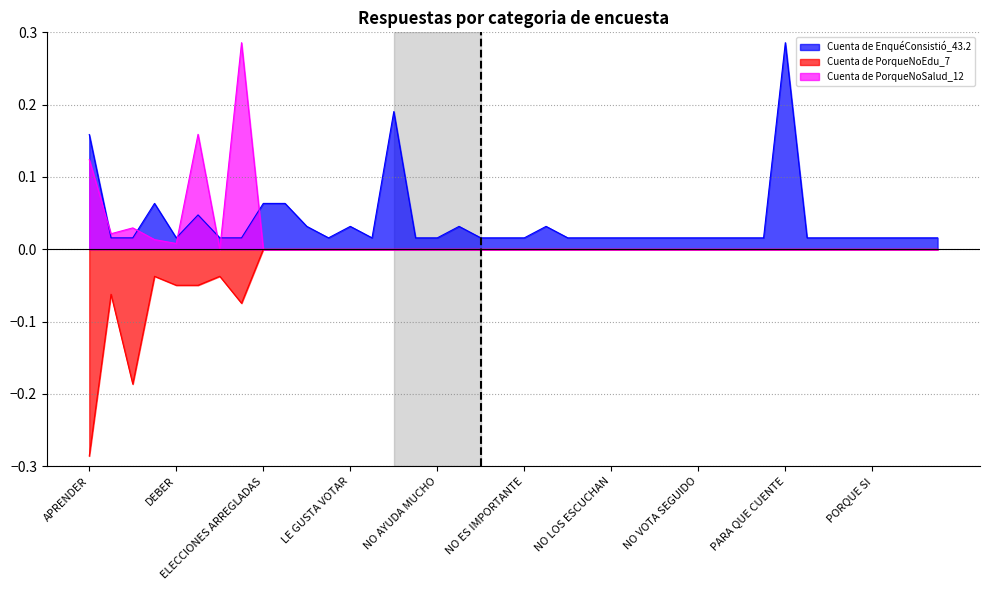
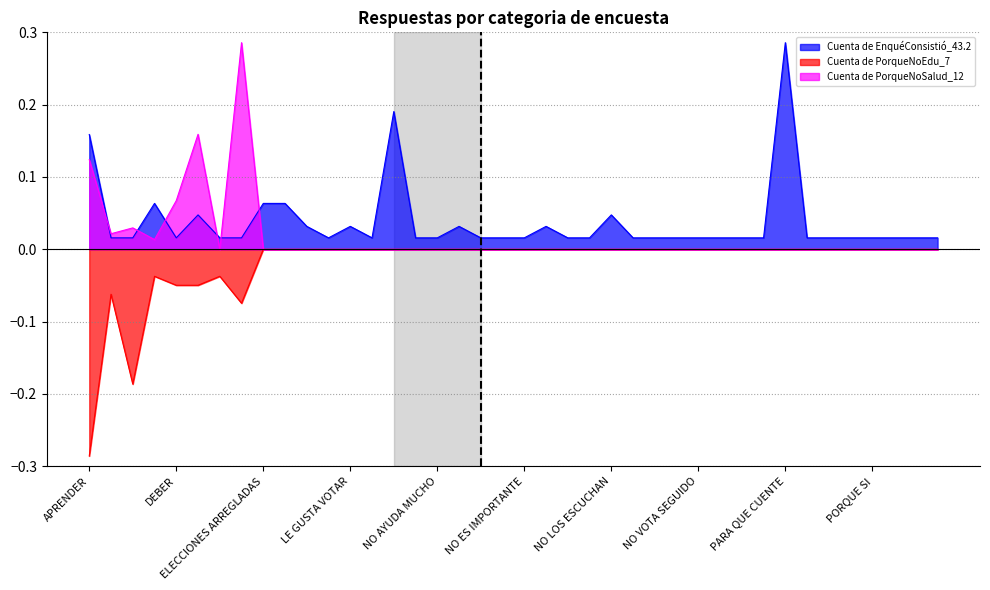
Cuenta de PorqueNoSalud_12, DEBER: 0.01 -> 0.07
Cuenta de EnquéConsistió_43.2, NO LOS ESCUCHAN: 0.02 -> 0.05
